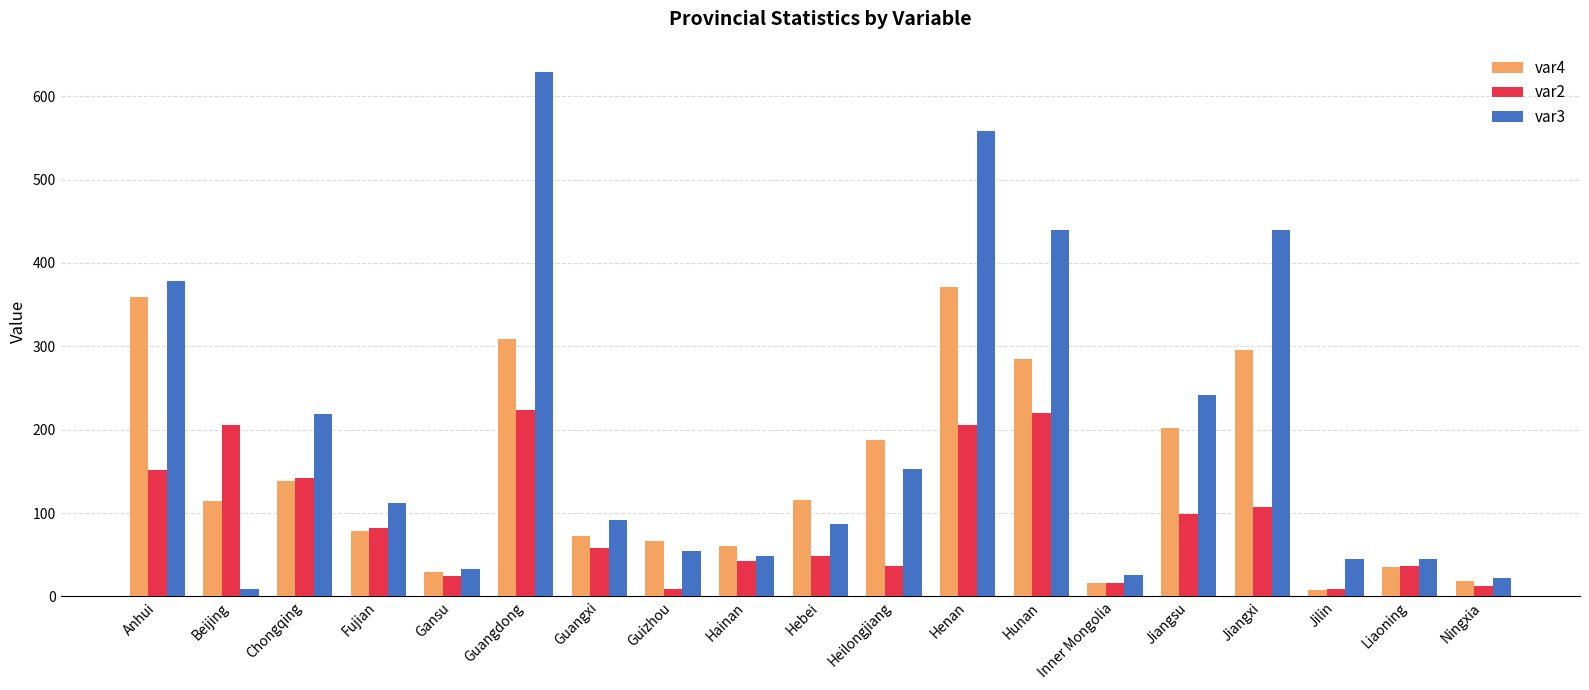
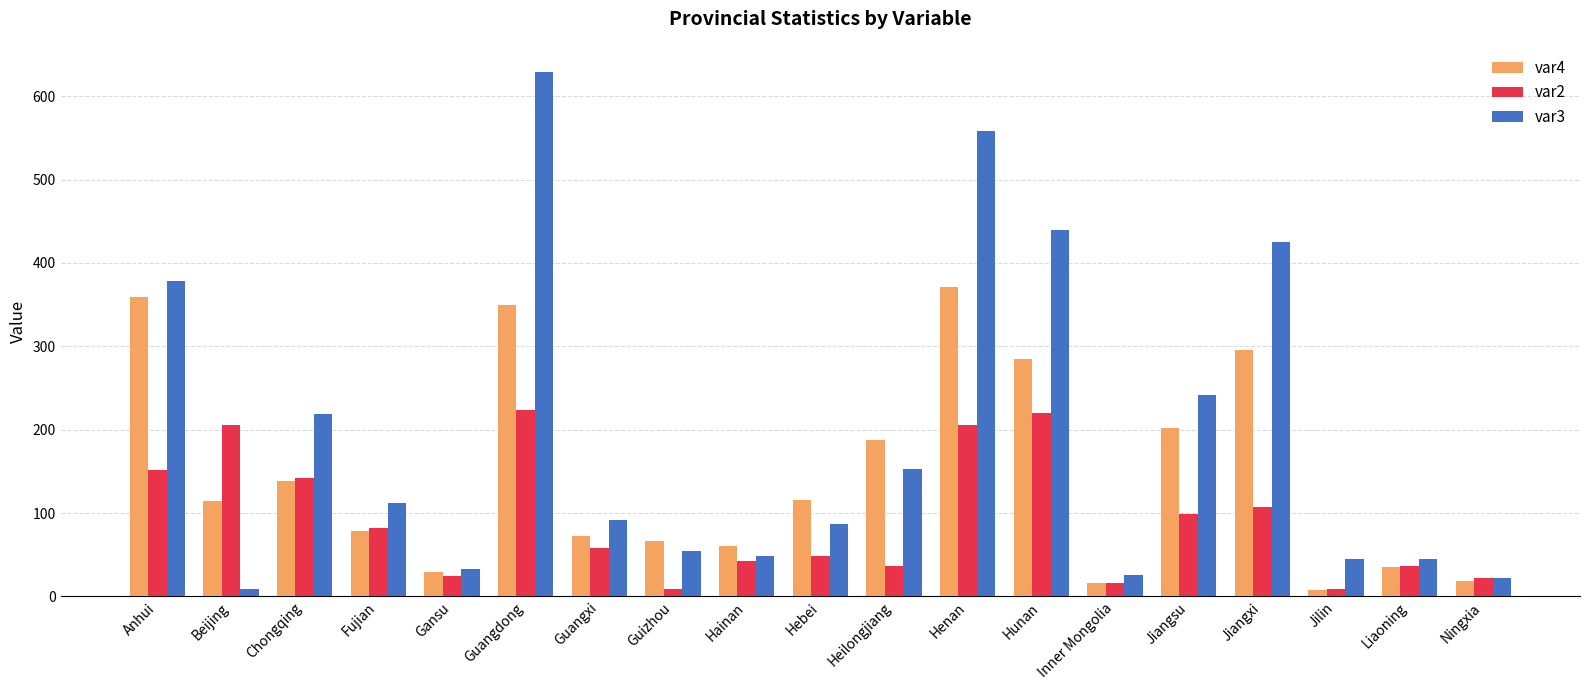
var4, Guangdong: 310 -> 350
var3, Jiangxi: 440 -> 430
var2, Ningxia: 10 -> 20
